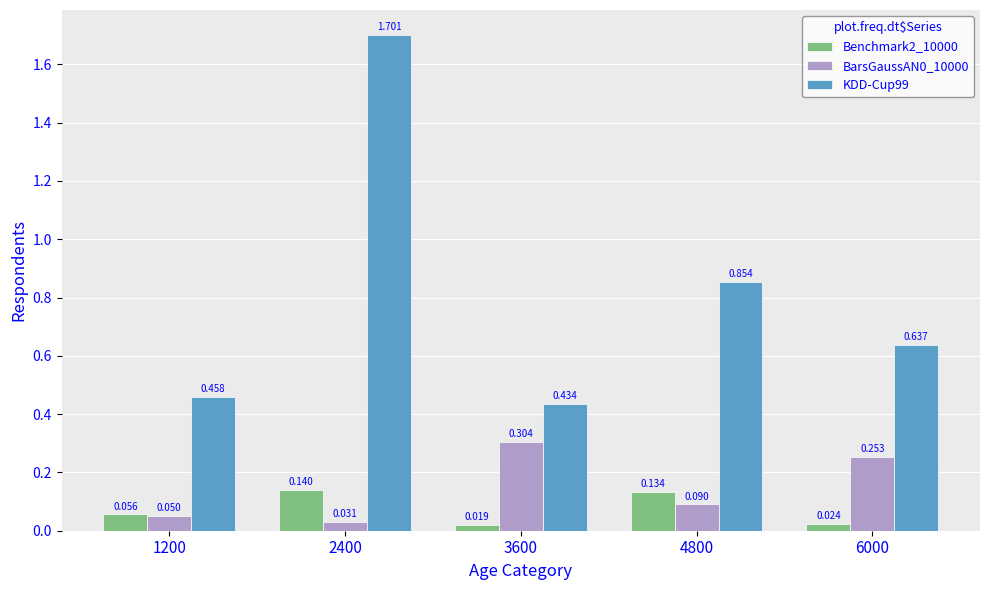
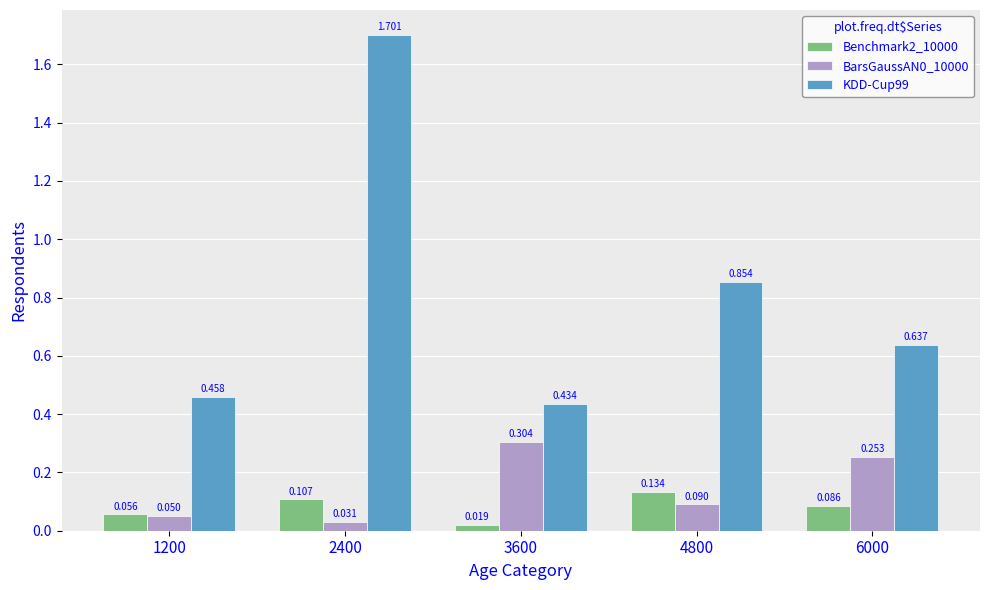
Benchmark2_10000, 2400: 0.140 -> 0.107
Benchmark2_10000, 6000: 0.024 -> 0.086
